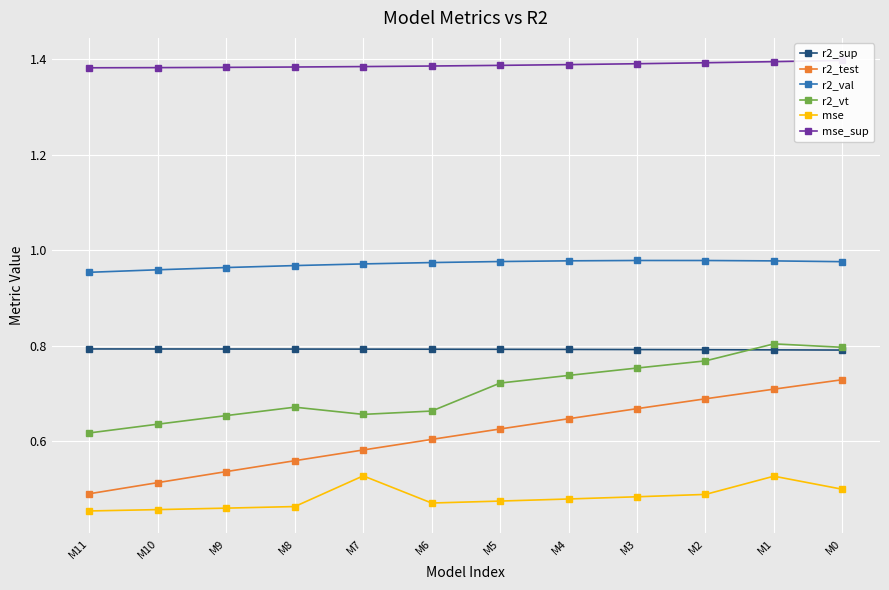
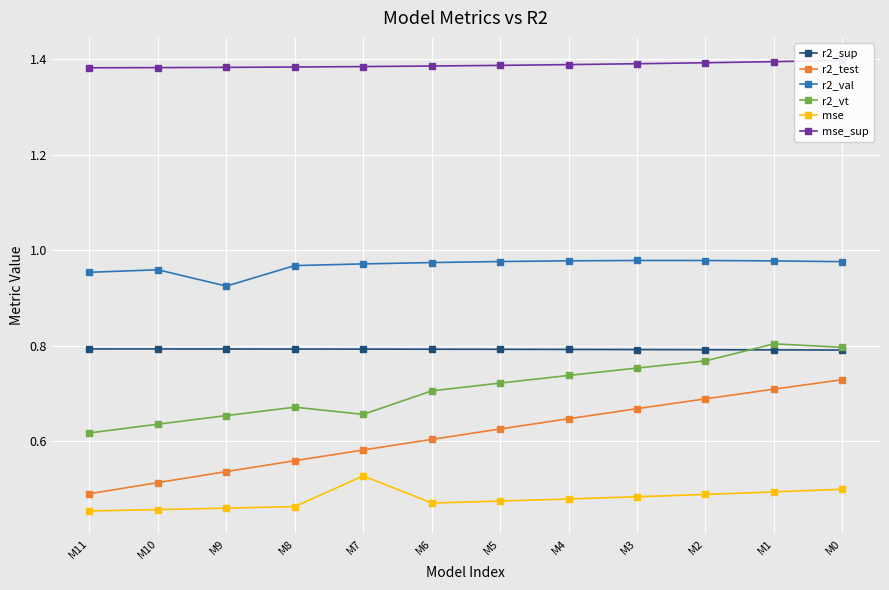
r2_val, M9: 0.96 -> 0.92
r2_vt, M6: 0.66 -> 0.71
mse, M1: 0.53 -> 0.49
